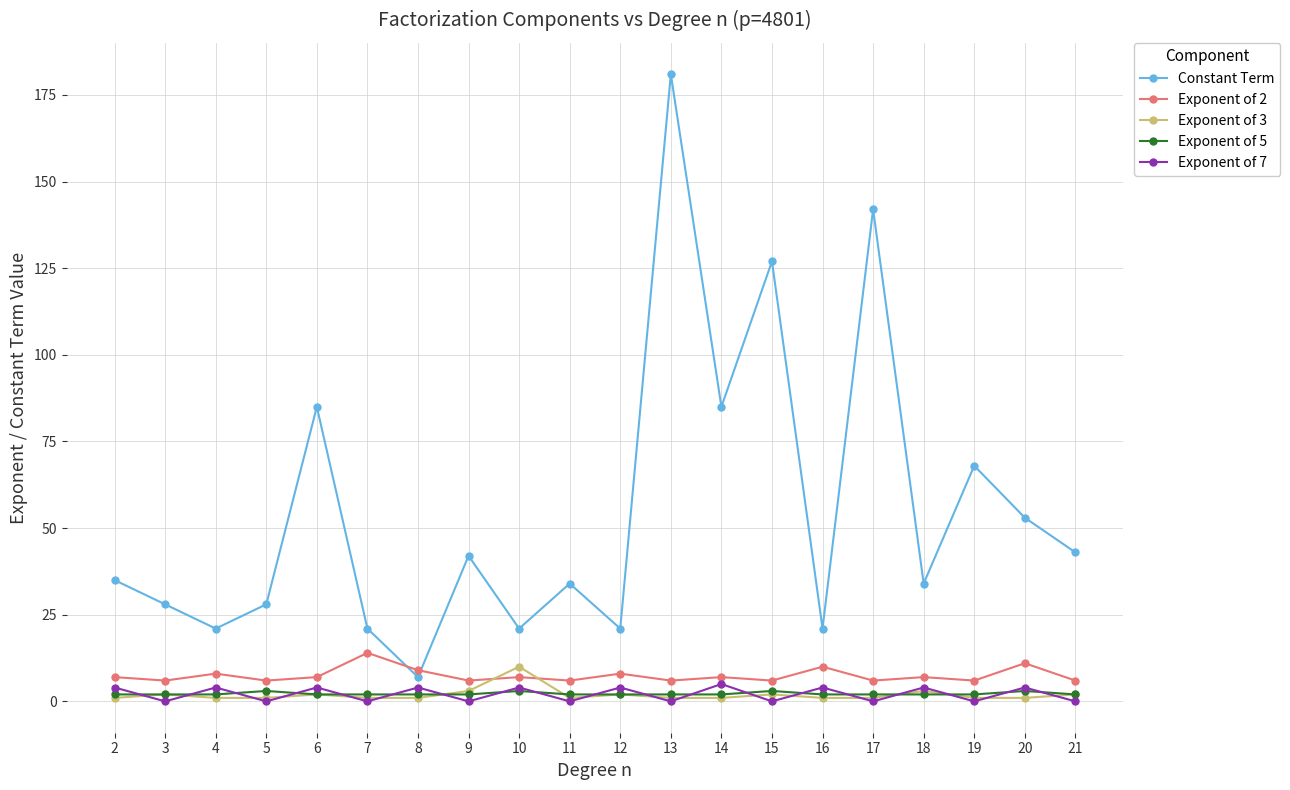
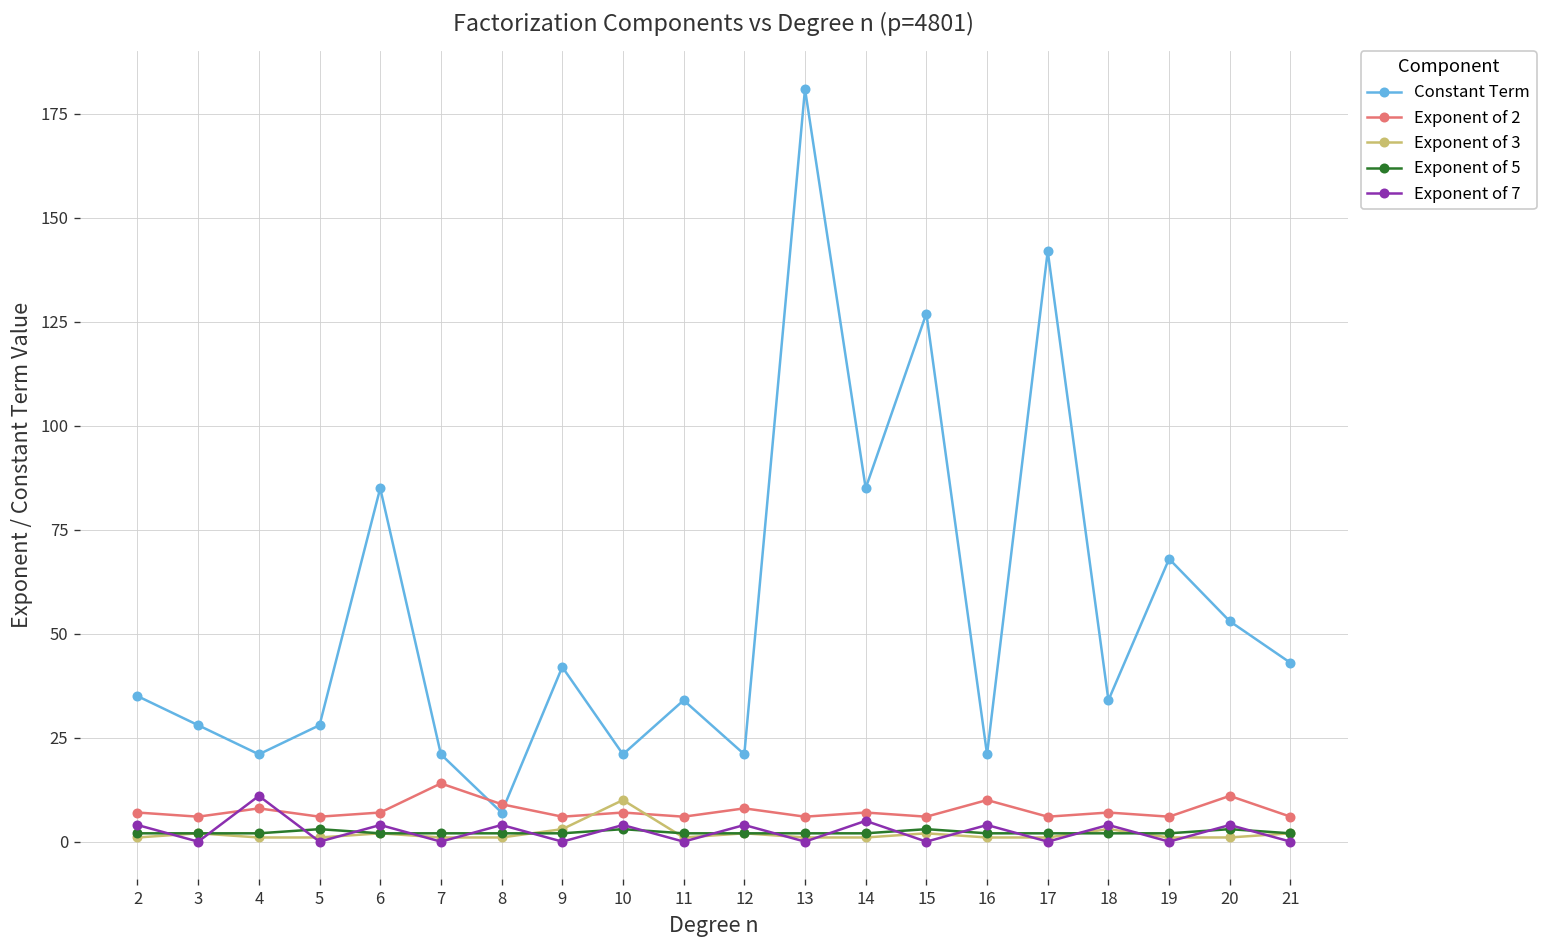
Exponent of 7, 4: 4 -> 11
